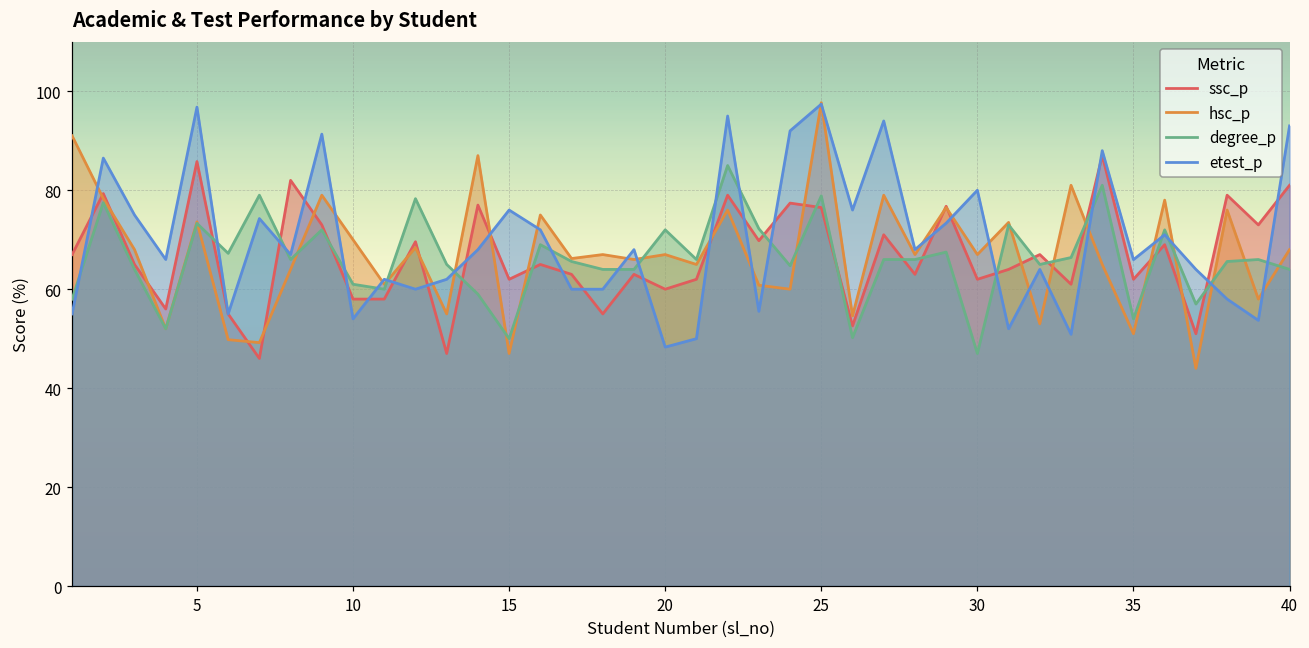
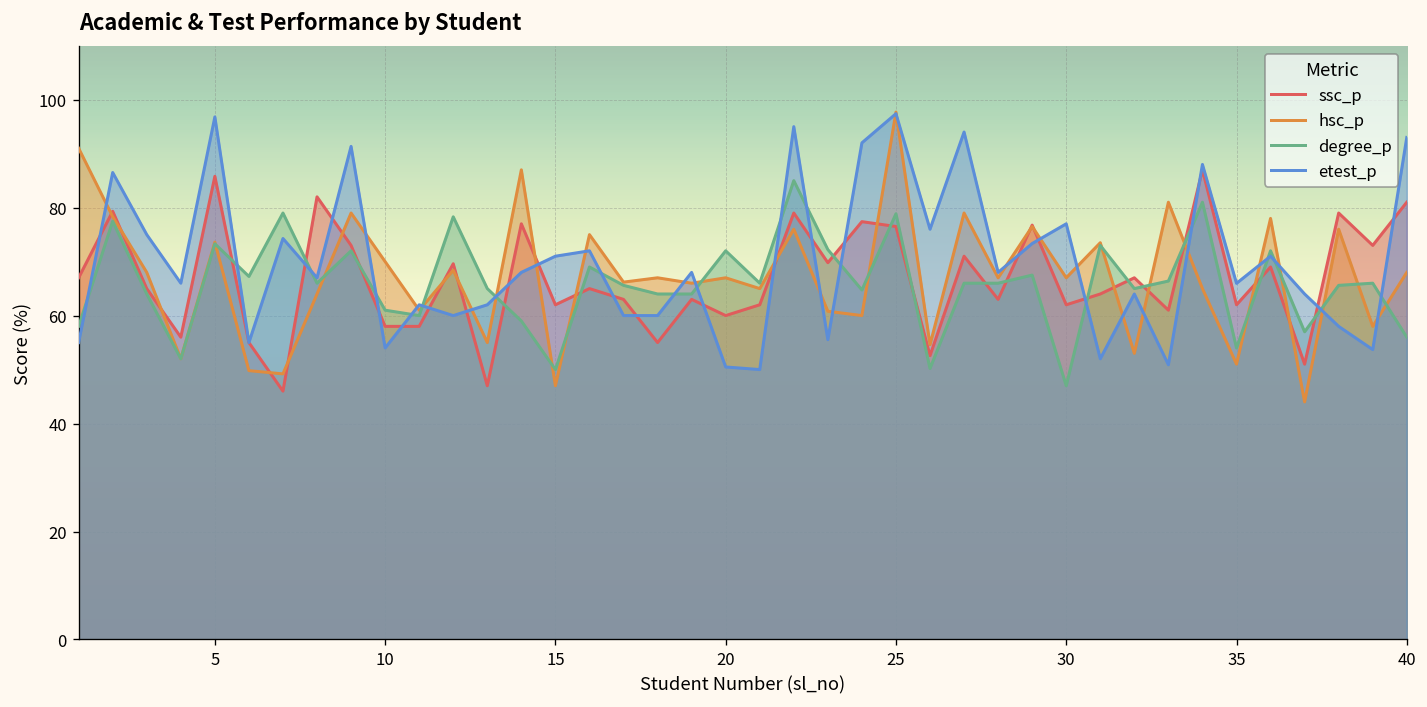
etest_p, 15: 76 -> 71
etest_p, 20: 48 -> 50
etest_p, 30: 80 -> 77
degree_p, 40: 64 -> 56
